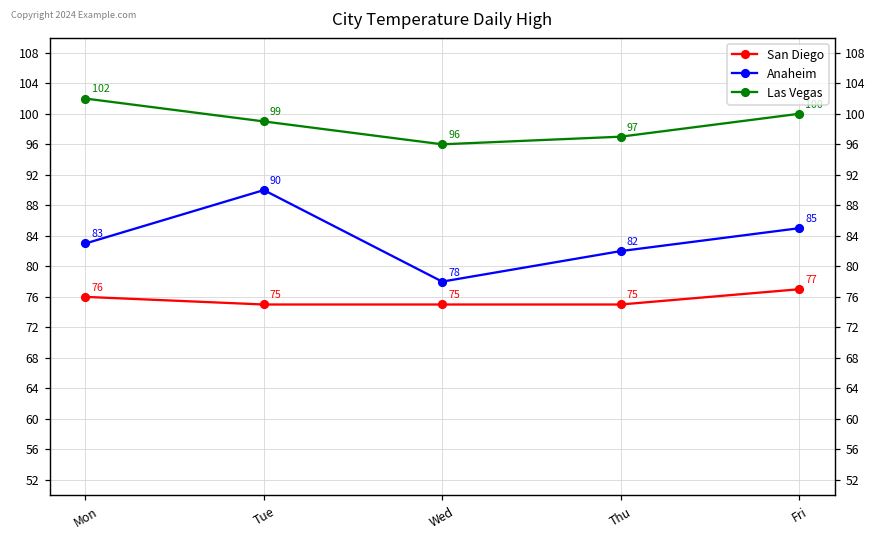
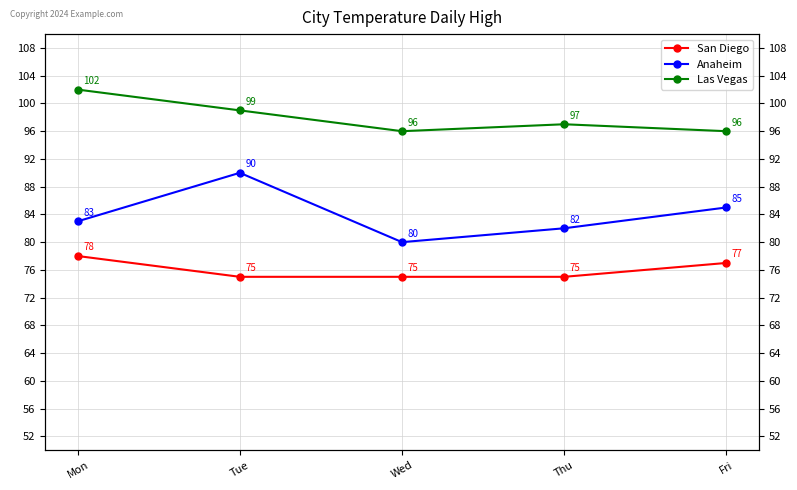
San Diego, Mon: 76 -> 78
Anaheim, Wed: 78 -> 80
Las Vegas, Fri: 100 -> 96
